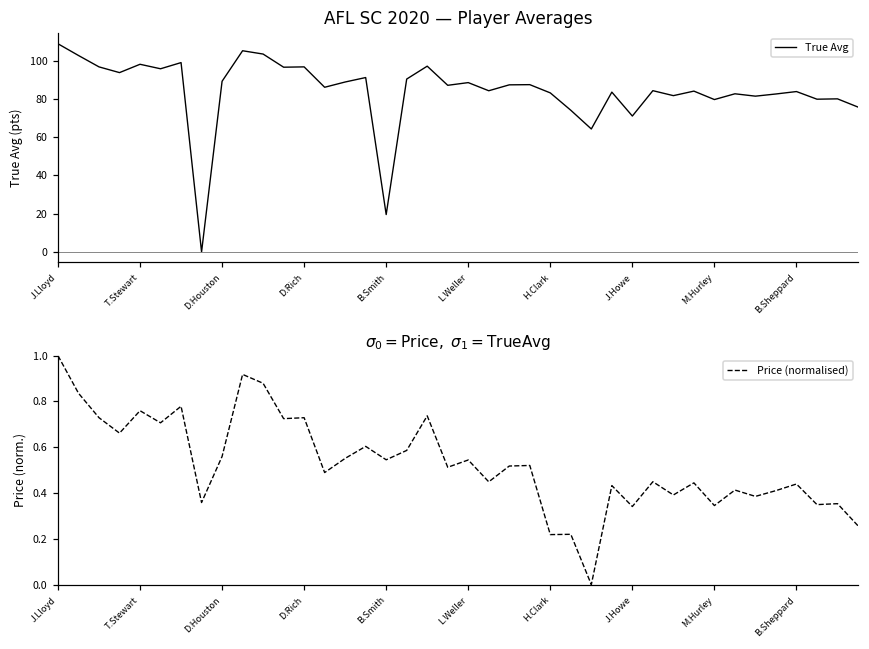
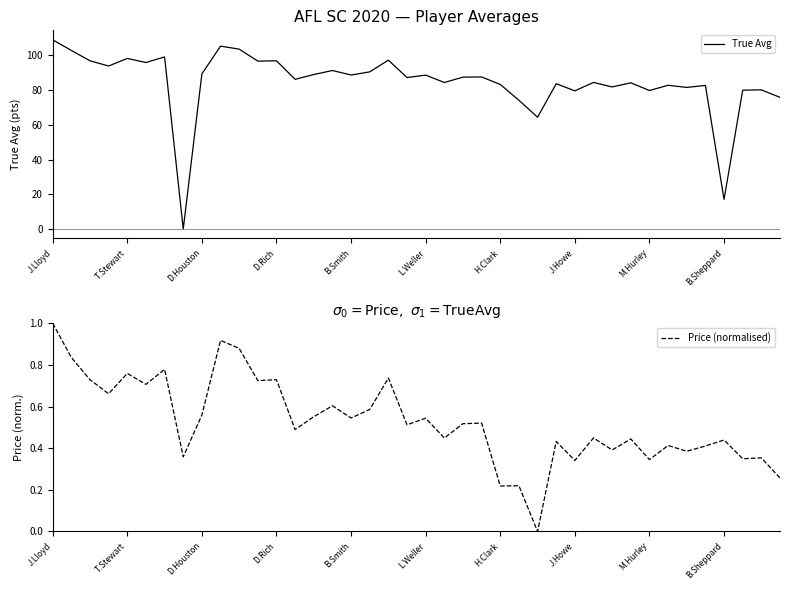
AFL SC 2020 — Player Averages, B.Smith: 20 -> 89
AFL SC 2020 — Player Averages, J.Howe: 71 -> 80
AFL SC 2020 — Player Averages, B.Sheppard: 84 -> 17
